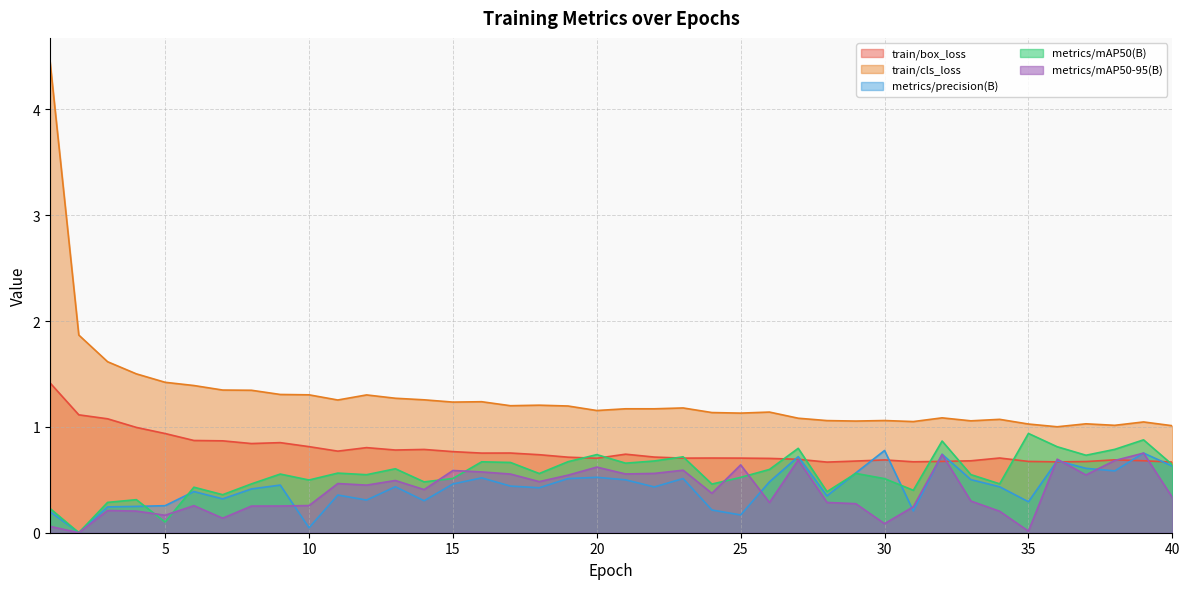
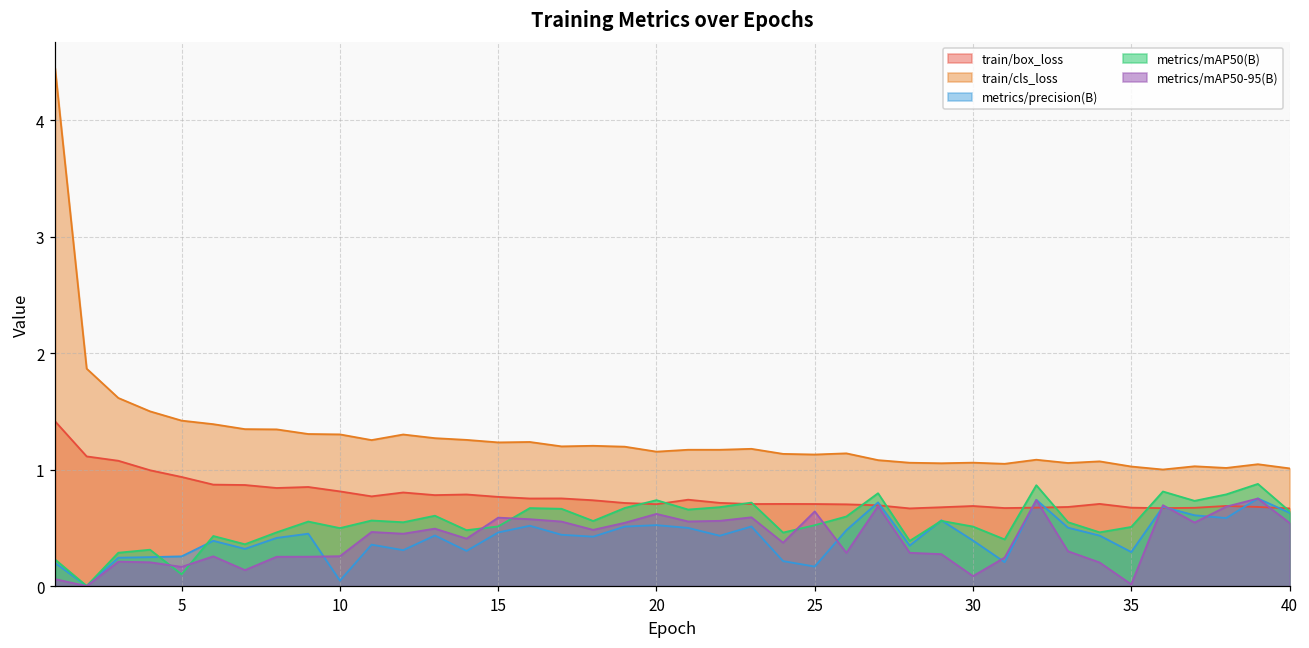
metrics/precision(B), 30: 0.78 -> 0.39
metrics/mAP50(B), 35: 0.94 -> 0.51
metrics/mAP50-95(B), 40: 0.33 -> 0.54
